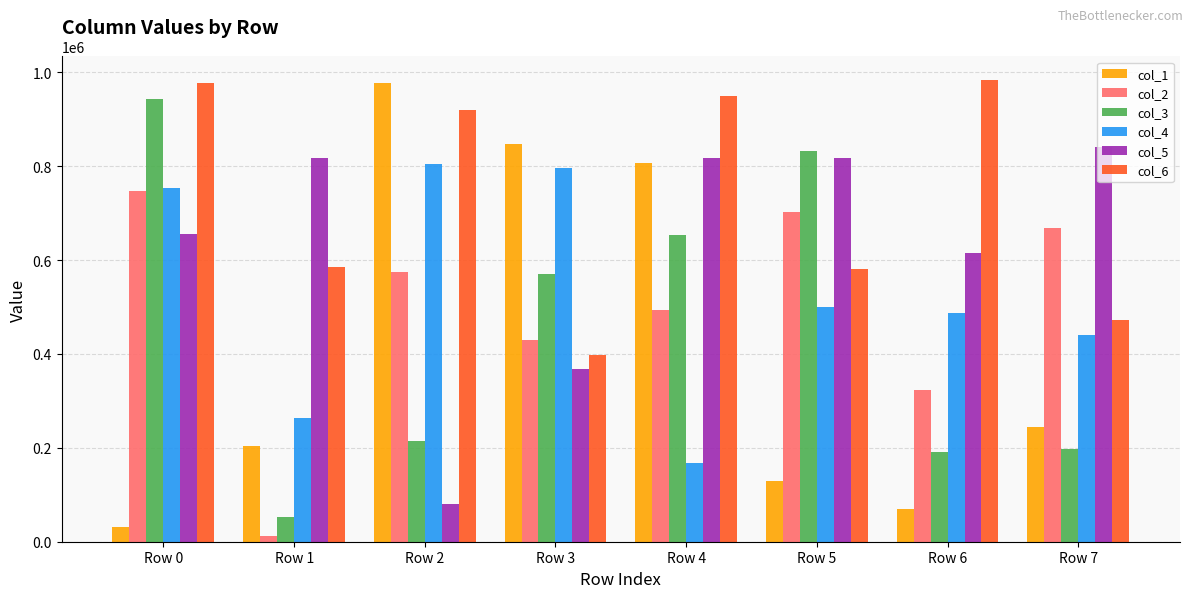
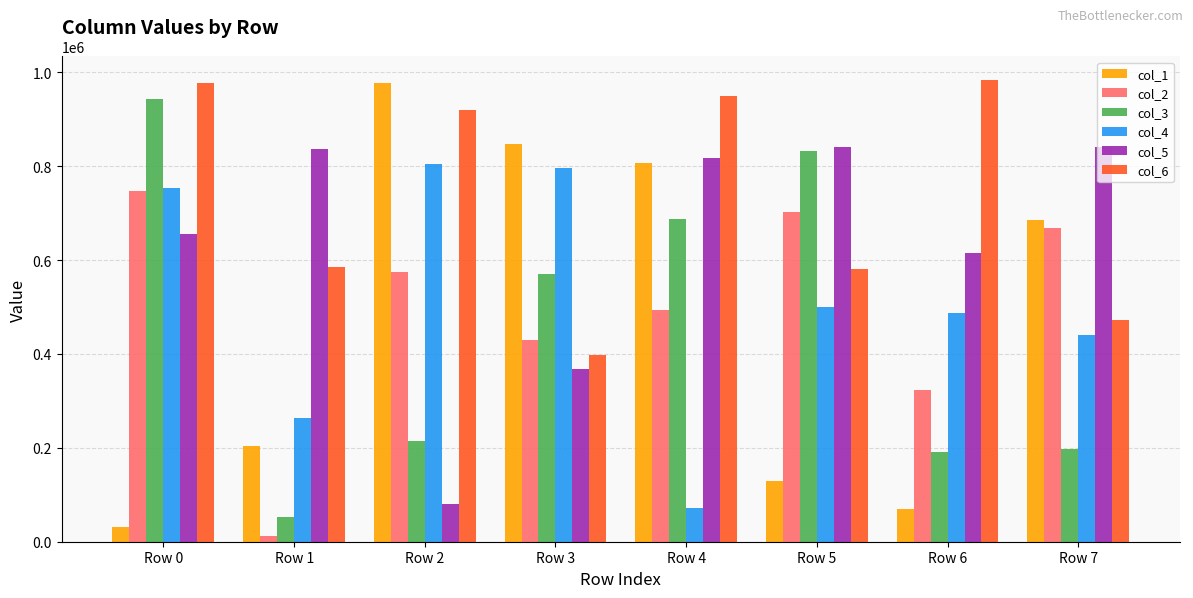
col_5, Row 1: 820000 -> 840000
col_3, Row 4: 650000 -> 690000
col_4, Row 4: 170000 -> 70000
col_5, Row 5: 820000 -> 840000
col_1, Row 7: 240000 -> 690000
